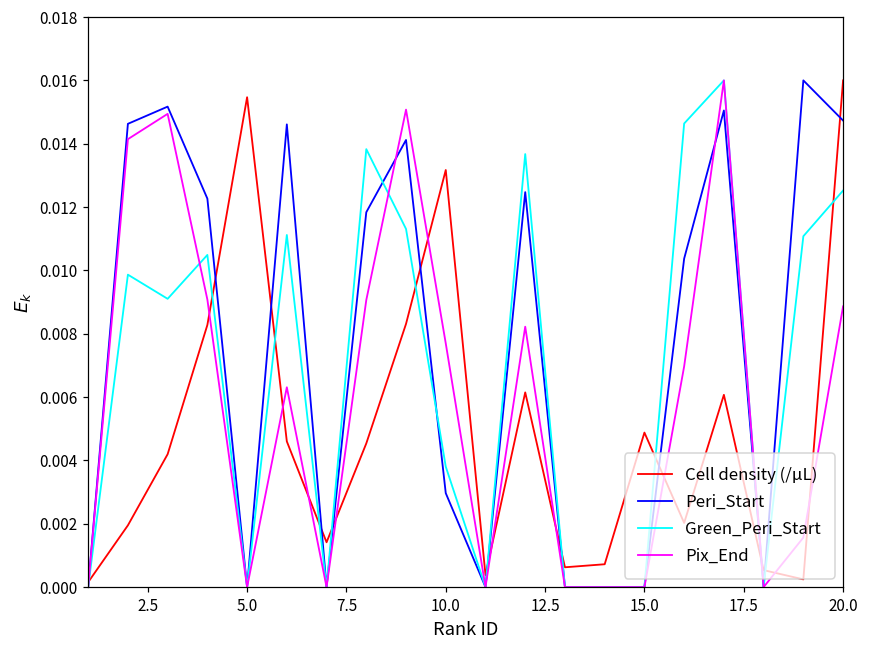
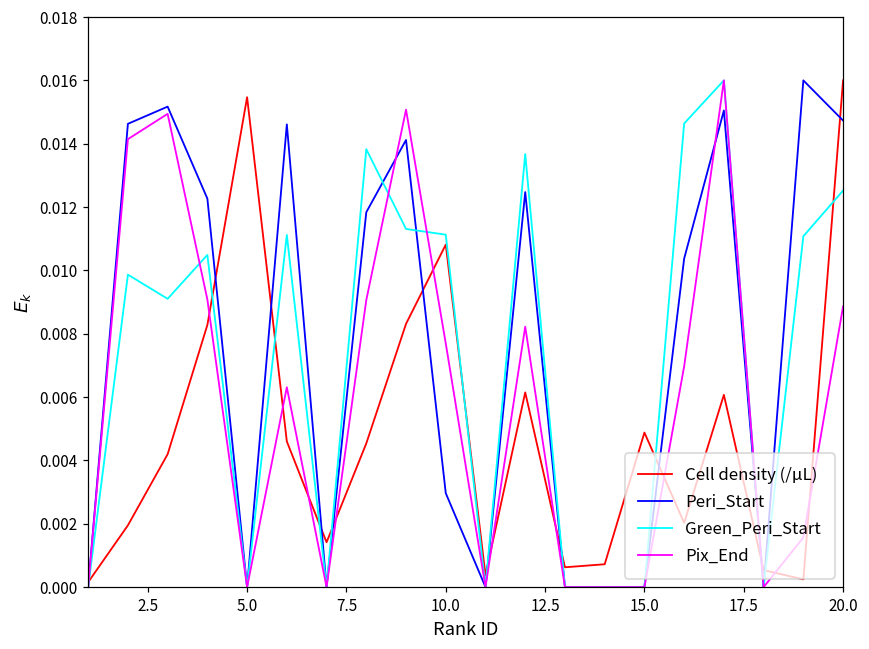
Cell density (/µL), 10.0: 0.0132 -> 0.0108
Green_Peri_Start, 10.0: 0.0038 -> 0.0111
